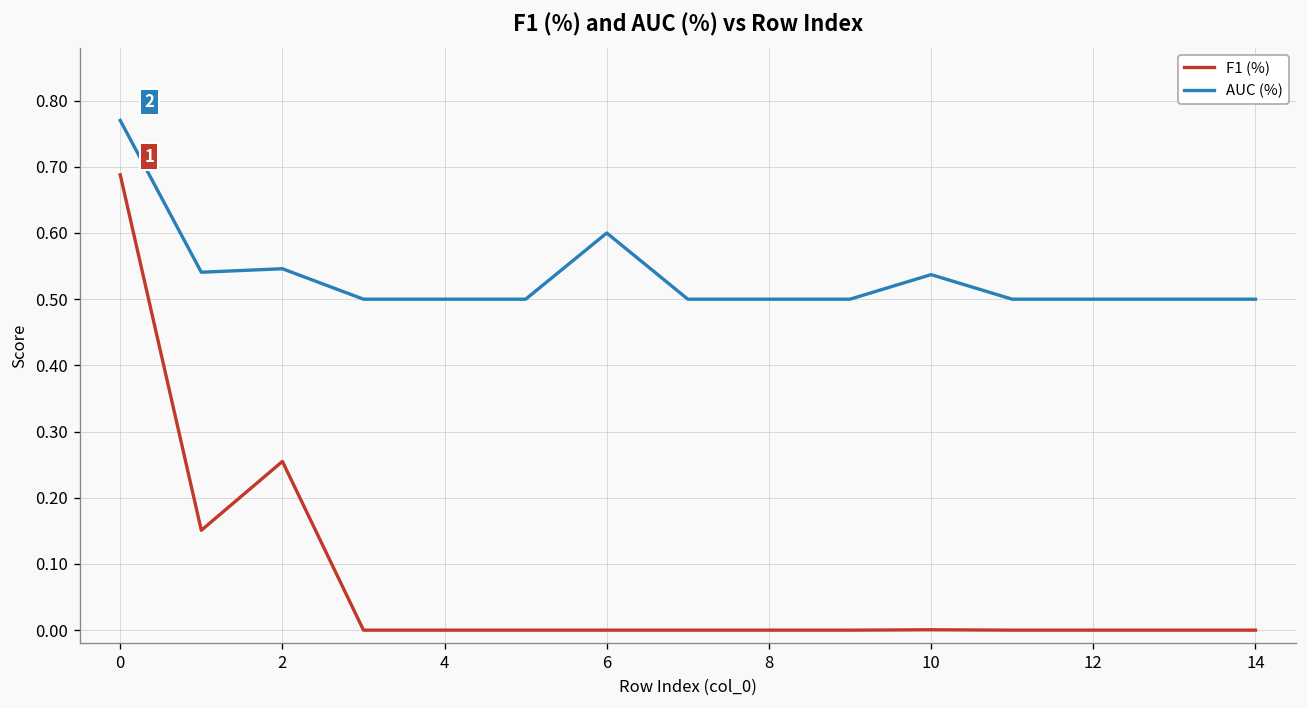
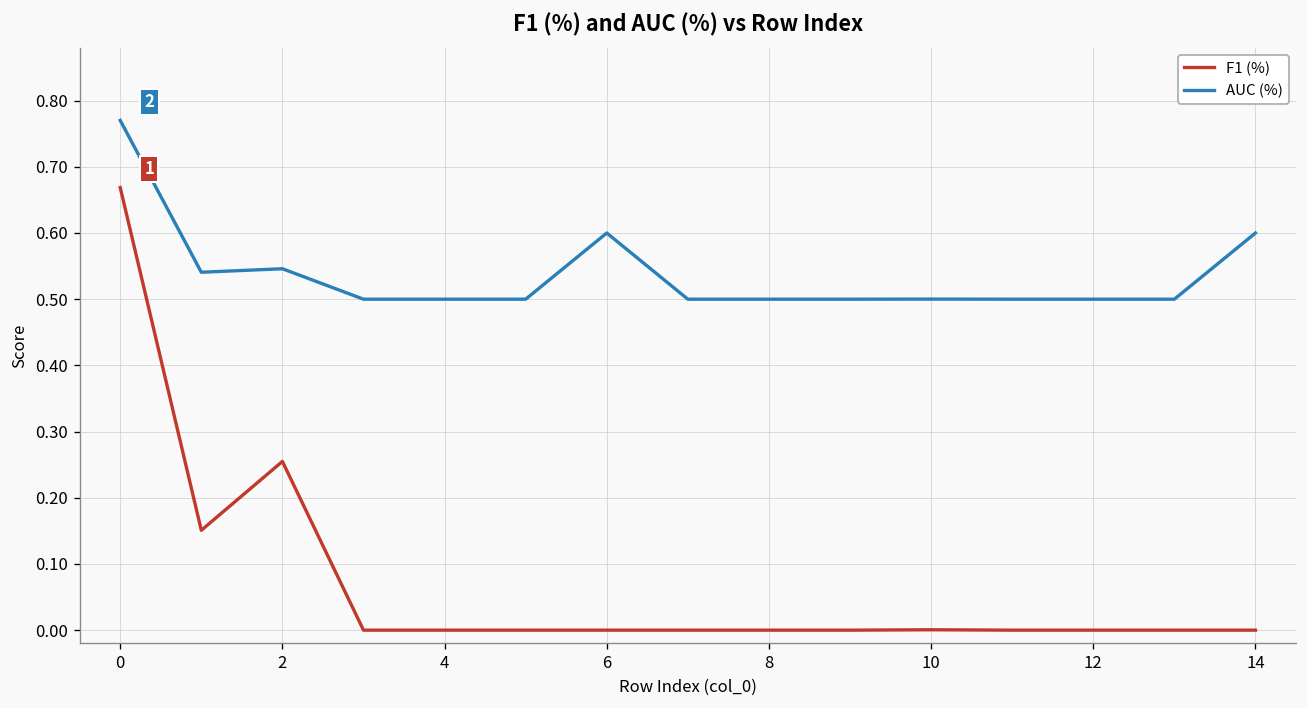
F1 (%), 0: 0.69 -> 0.67
AUC (%), 10: 0.54 -> 0.50
AUC (%), 14: 0.5 -> 0.6
